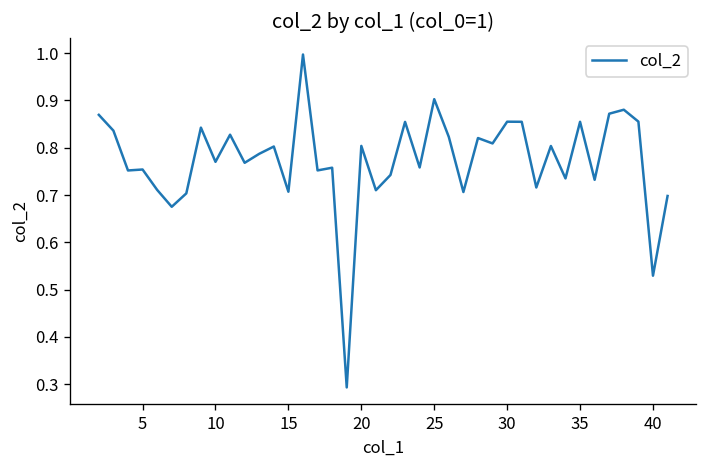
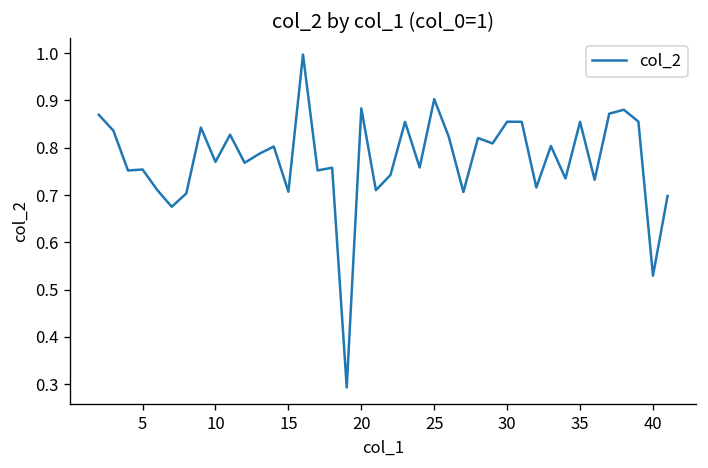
20: 0.80 -> 0.88
